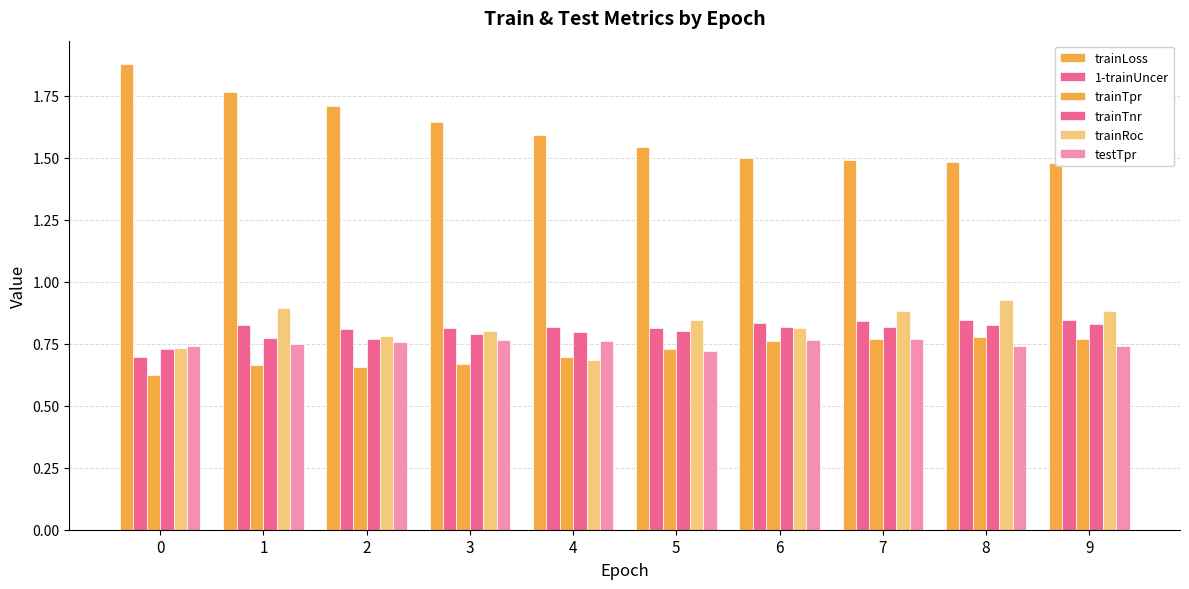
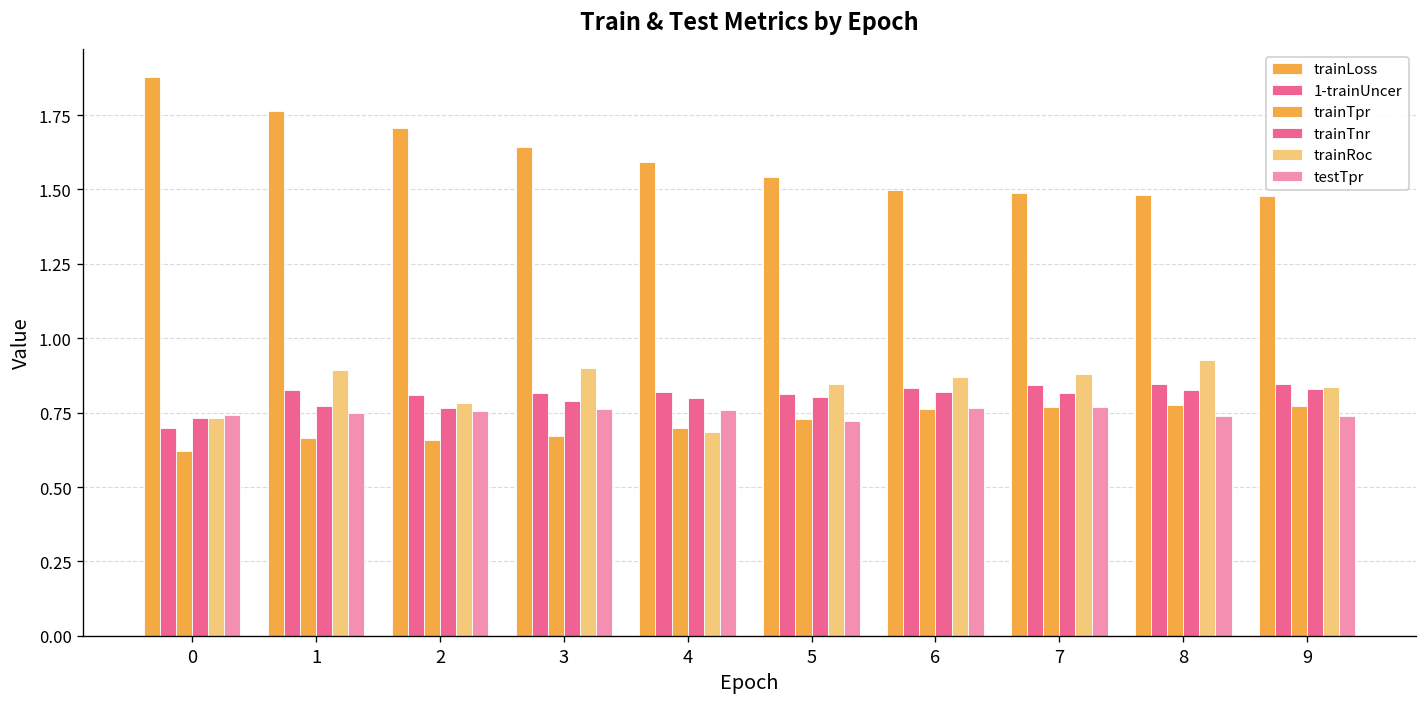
trainRoc, 3: 0.8 -> 0.9
trainRoc, 6: 0.81 -> 0.87
trainRoc, 9: 0.88 -> 0.84
